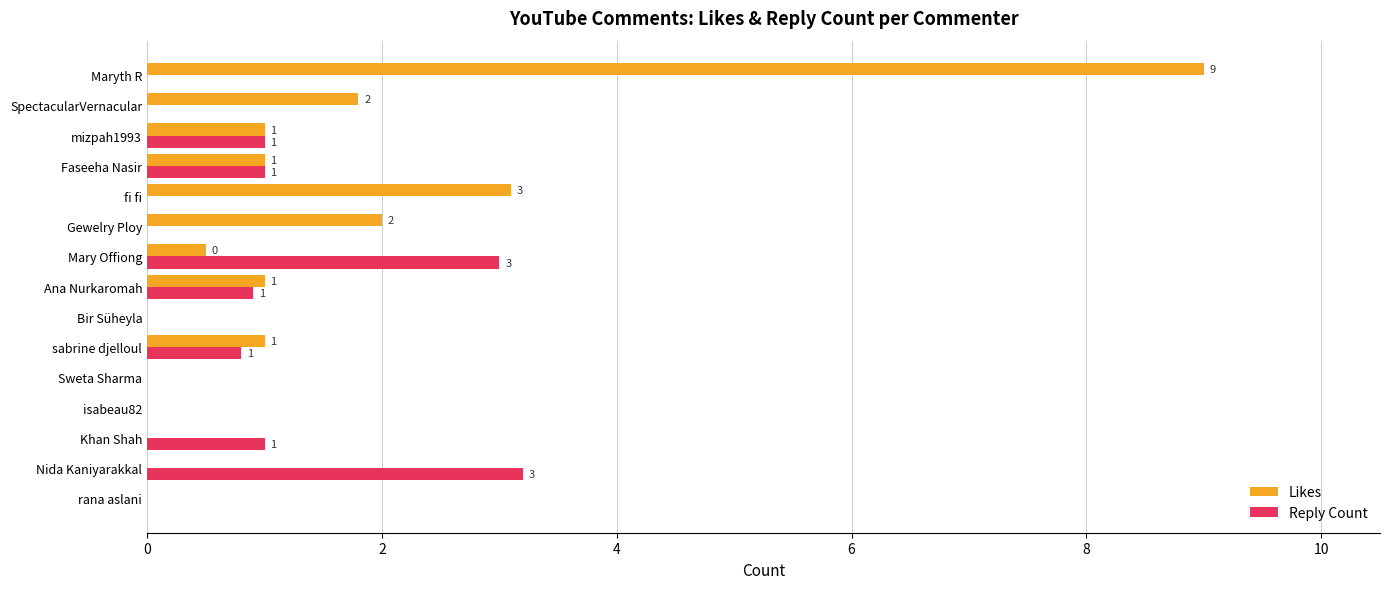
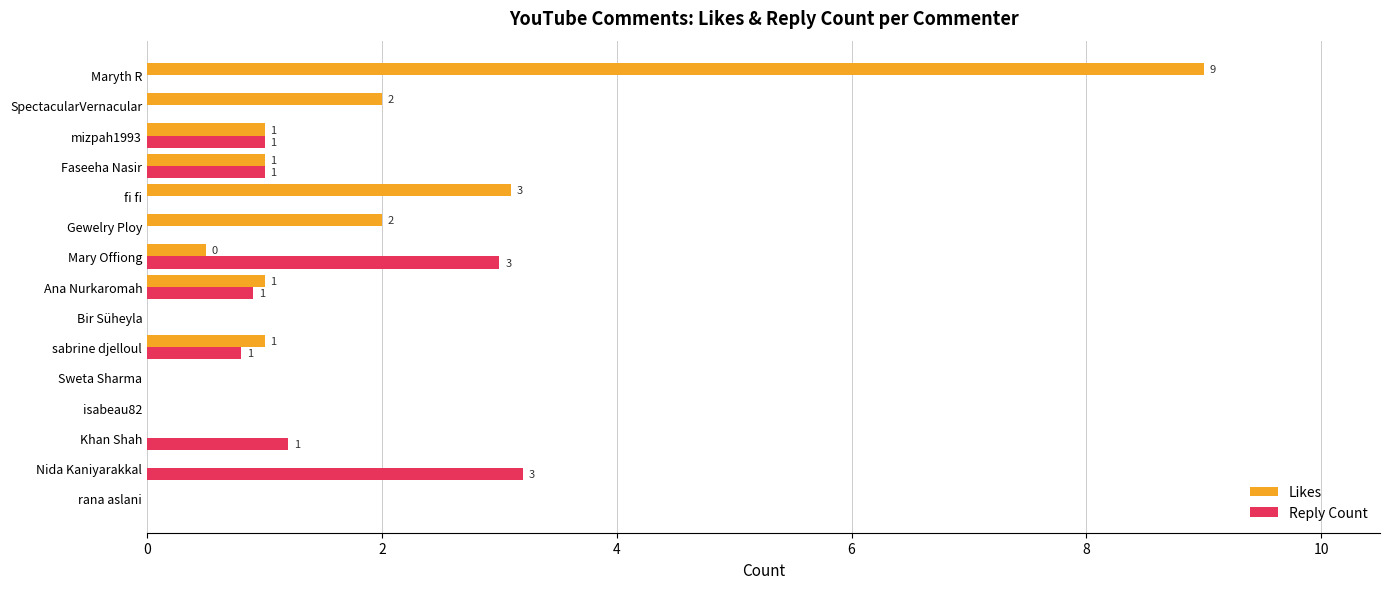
Likes, SpectacularVernacular: 1.8 -> 2.0
Reply Count, Khan Shah: 1.0 -> 1.2
